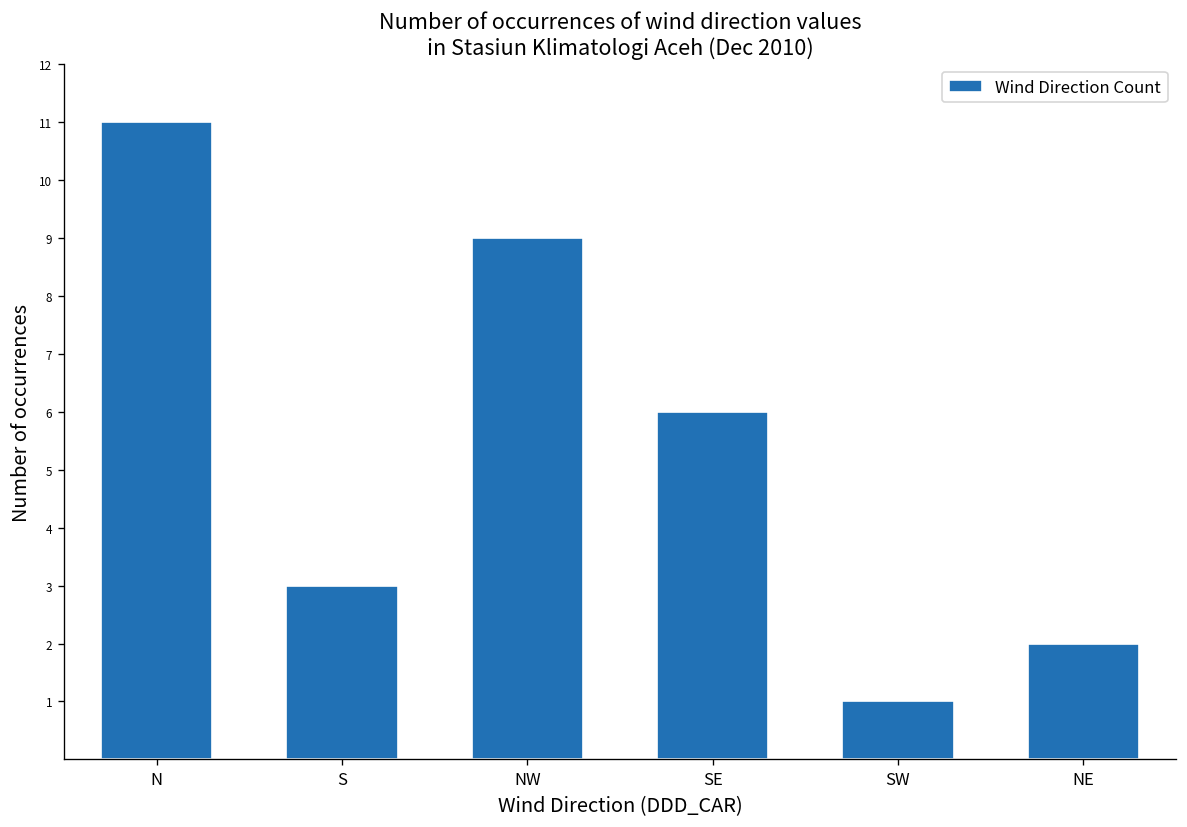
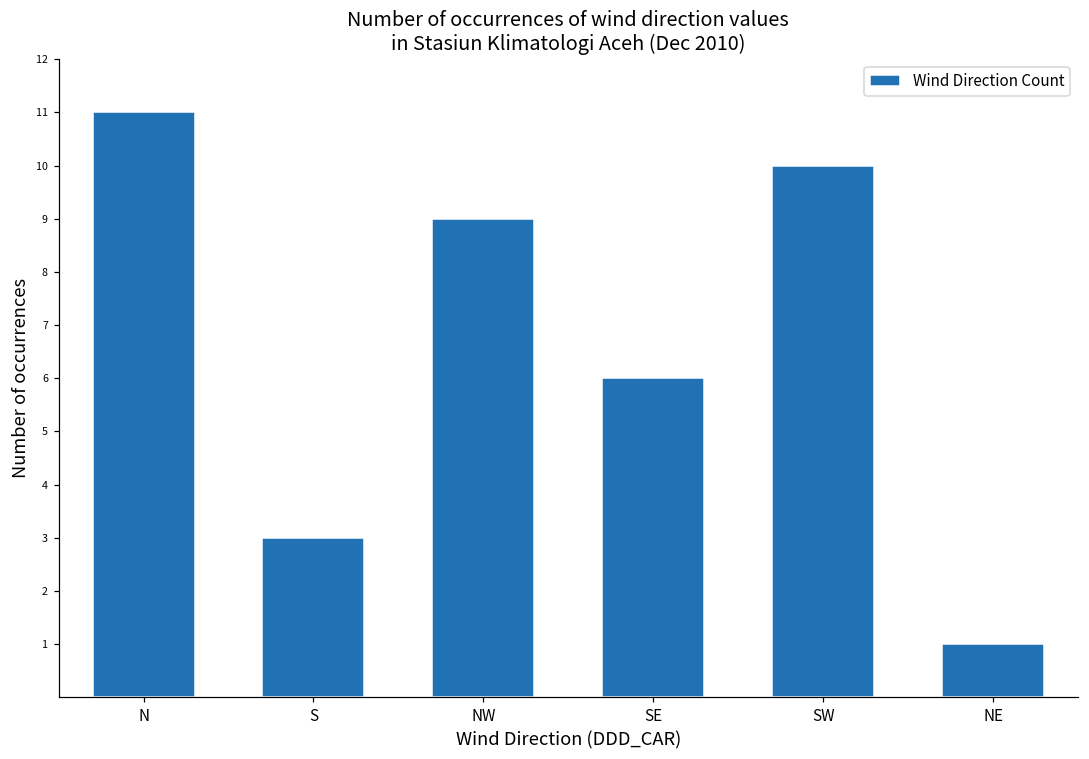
SW: 1 -> 10
NE: 2 -> 1
